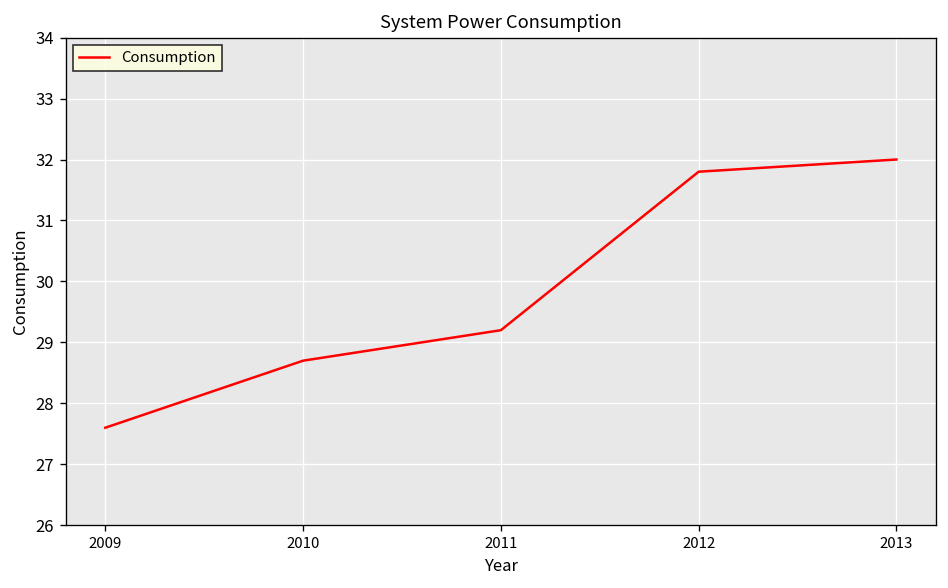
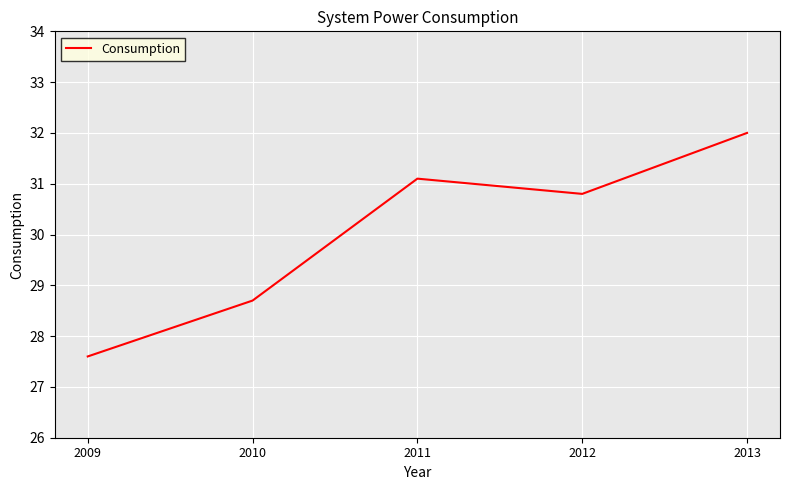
2011: 29.2 -> 31.1
2012: 31.8 -> 30.8
